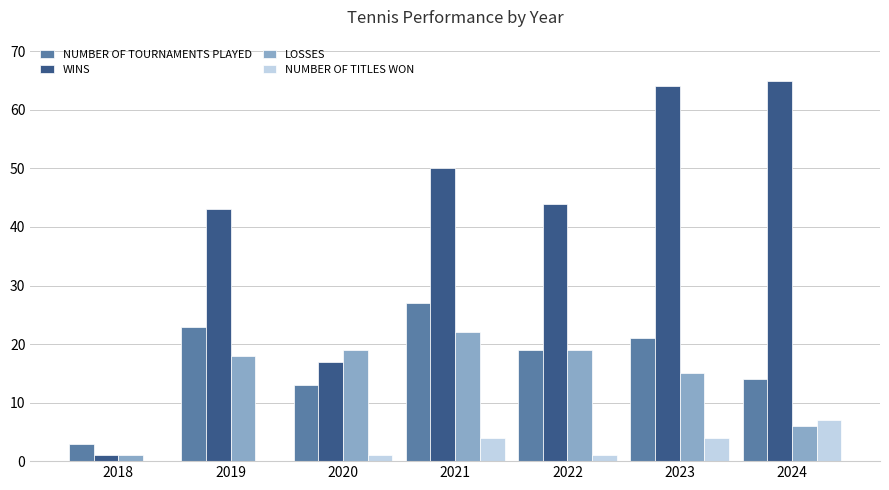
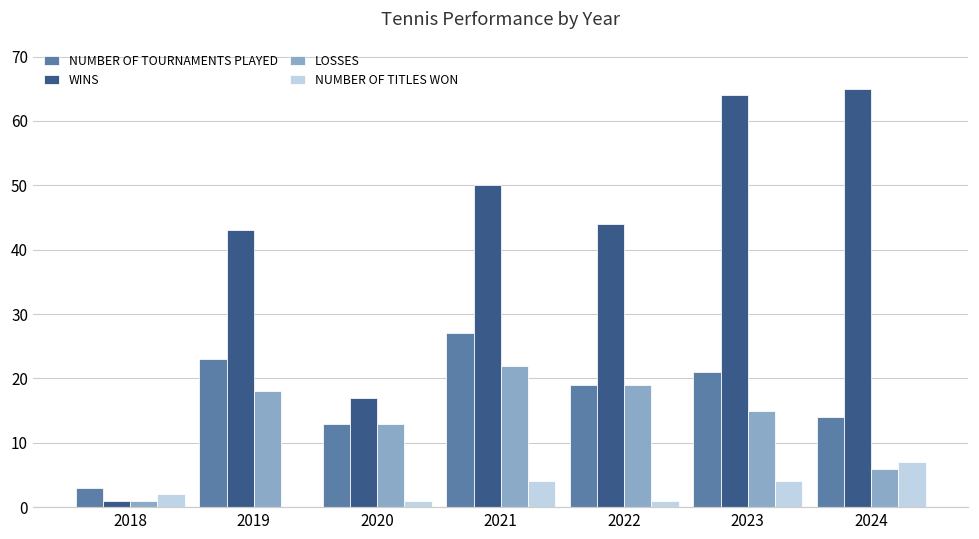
NUMBER OF TITLES WON, 2018: 0 -> 2
LOSSES, 2020: 19 -> 13
